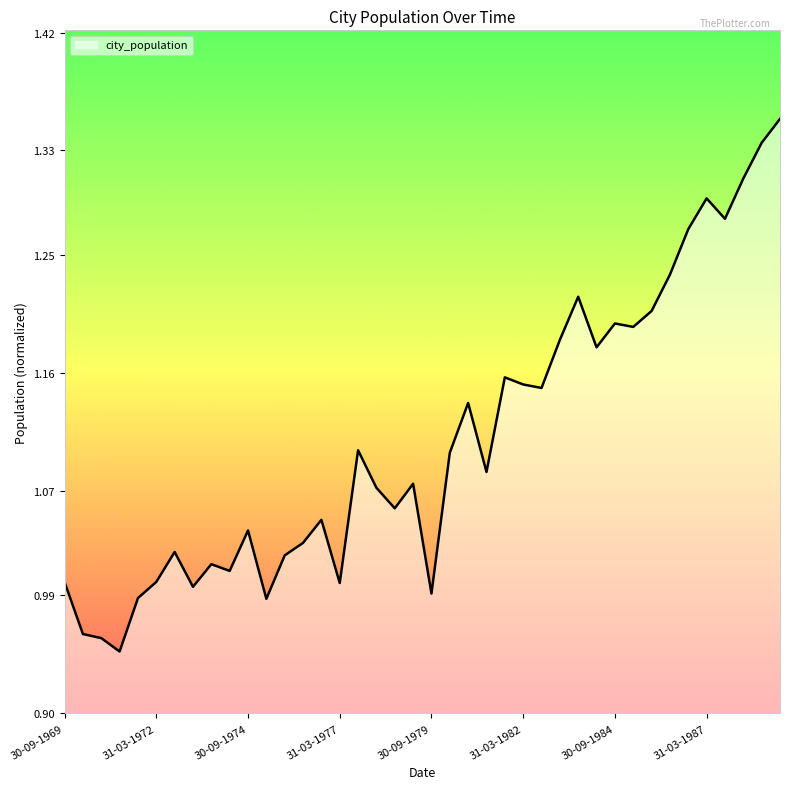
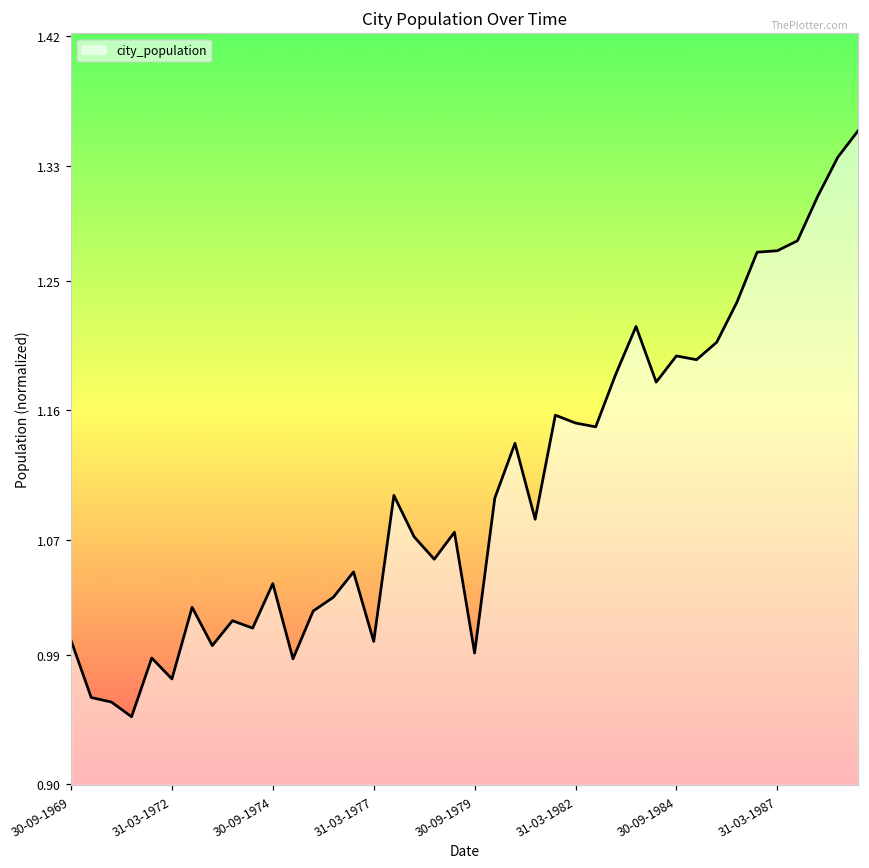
31-03-1972: 1.000 -> 0.973
31-03-1987: 1.293 -> 1.271
